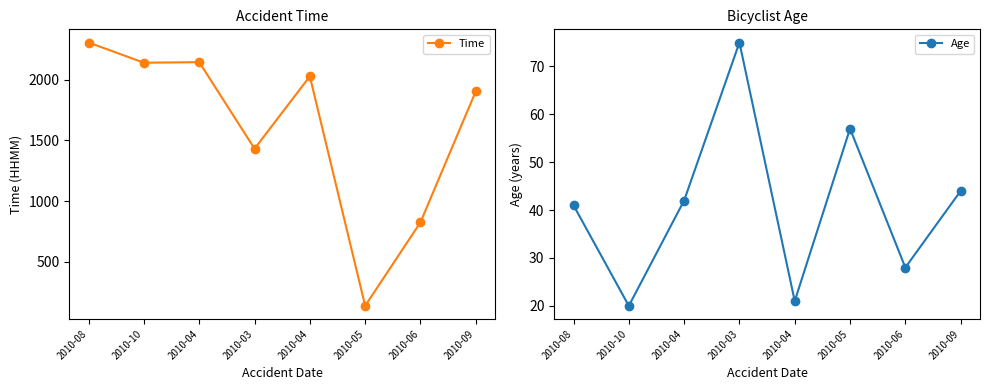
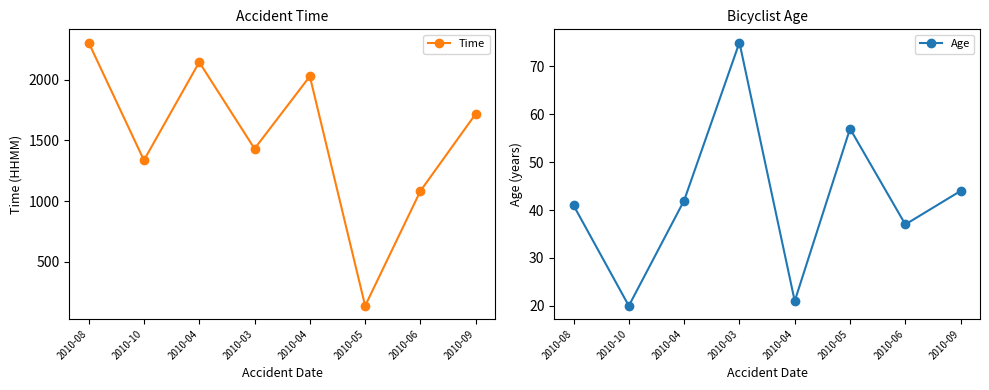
Accident Time, 2010-10: 2140 -> 1340
Accident Time, 2010-06: 830 -> 1080
Accident Time, 2010-09: 1910 -> 1720
Bicyclist Age, 2010-06: 28 -> 37
